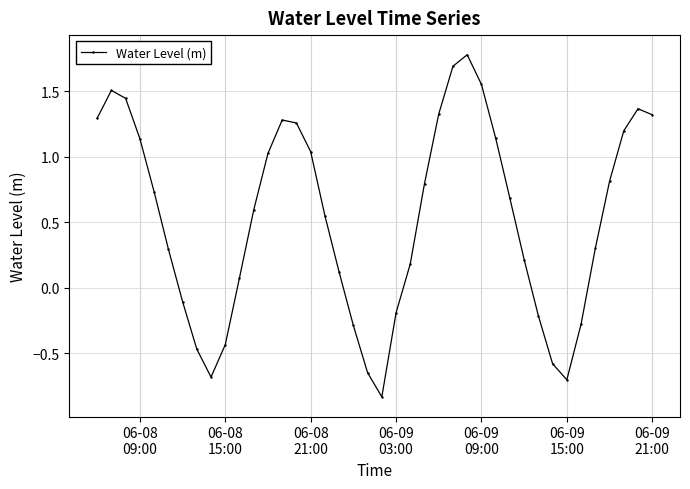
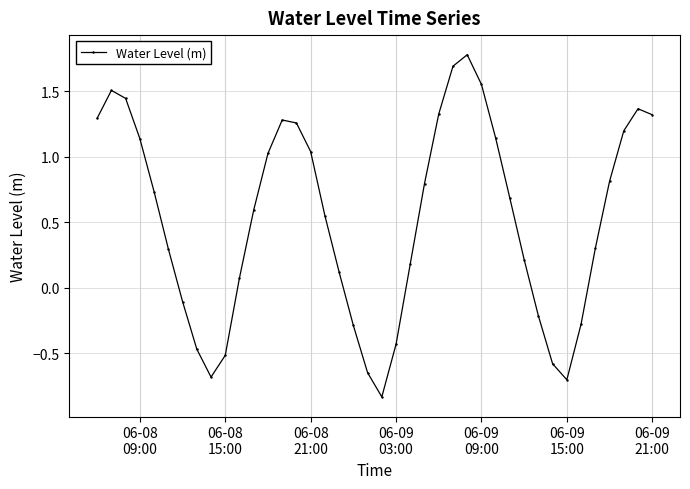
06-08 15:00: -0.44 -> -0.52
06-09 03:00: -0.19 -> -0.43
